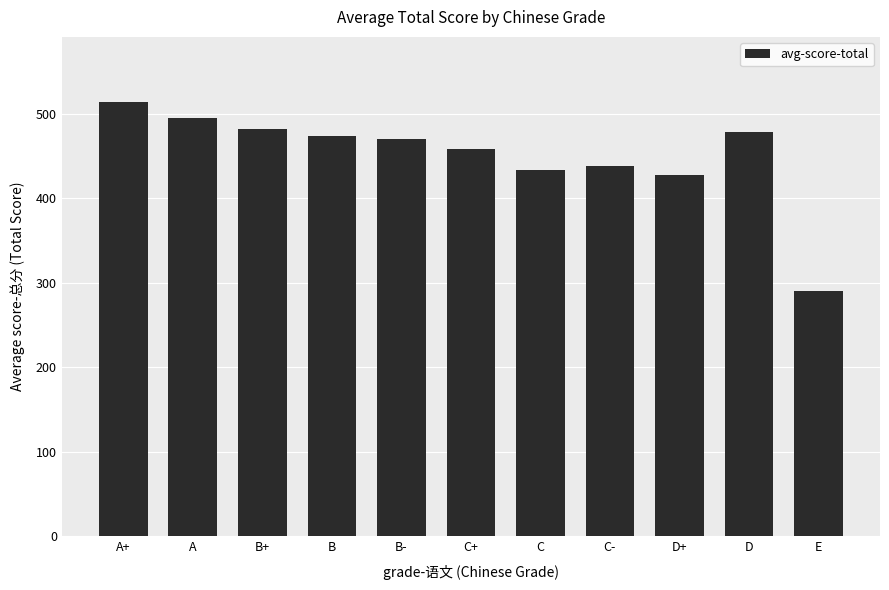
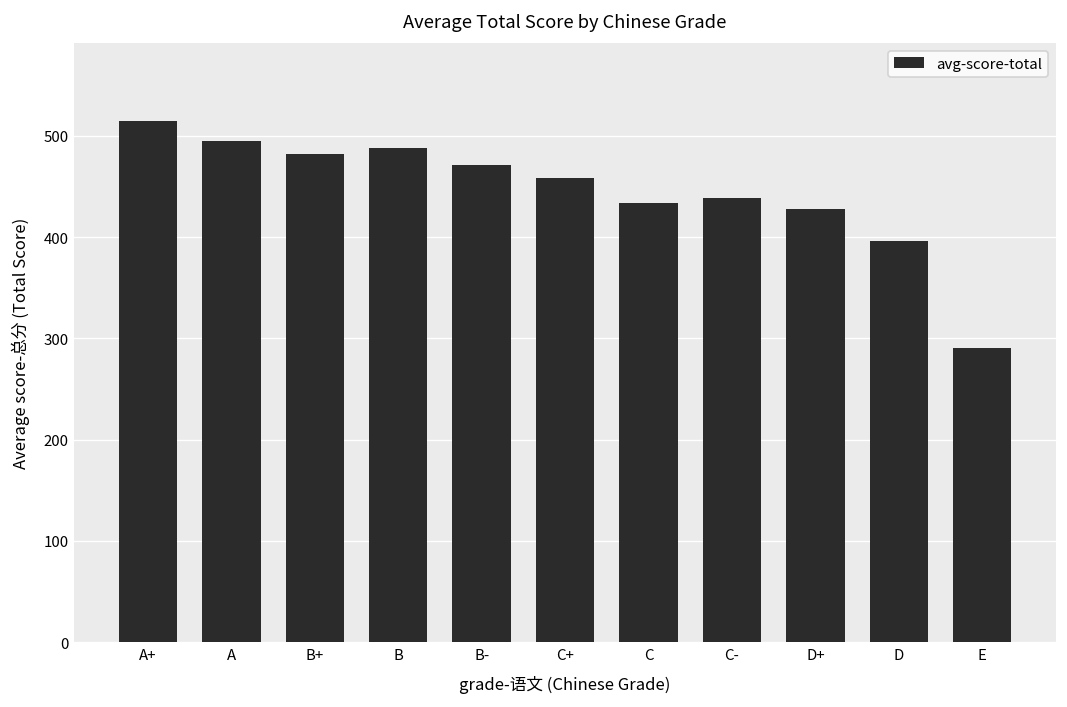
B: 470 -> 490
D: 480 -> 400
